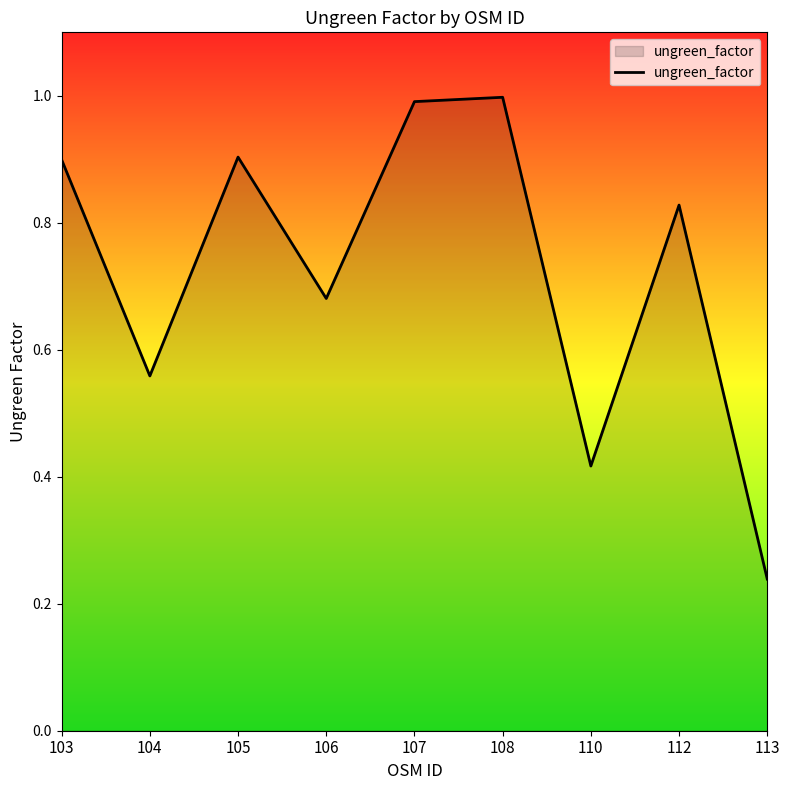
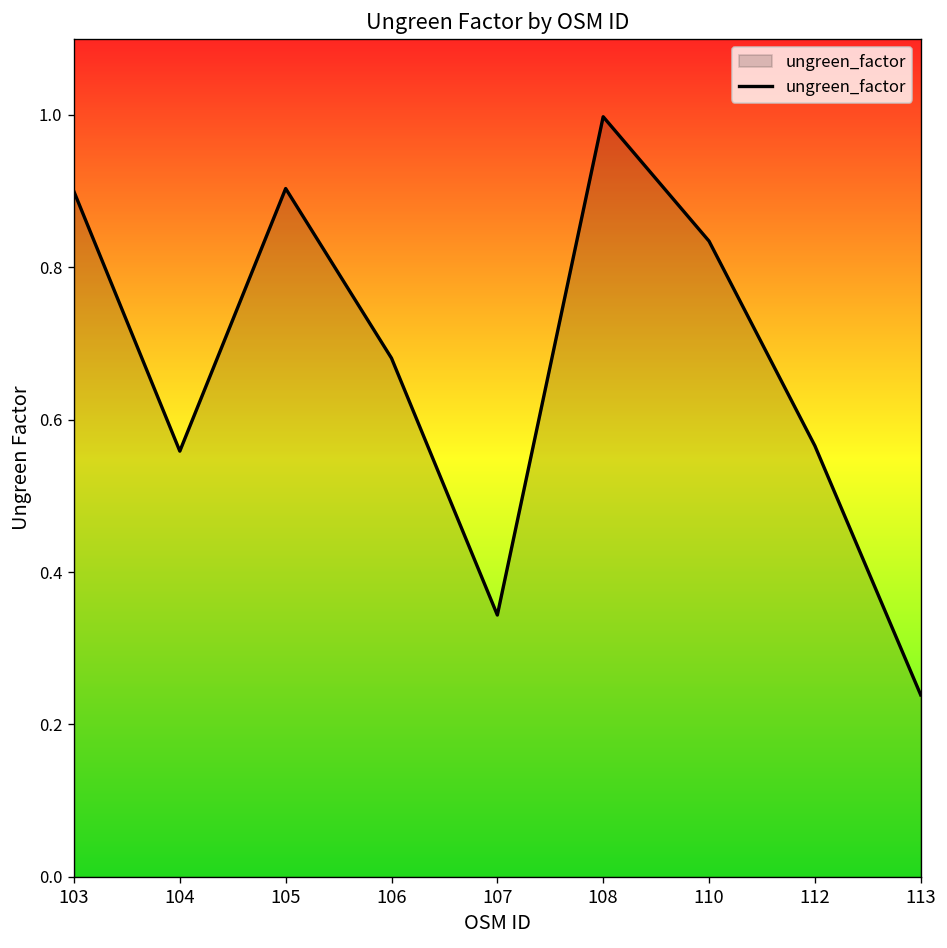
107: 0.99 -> 0.34
110: 0.42 -> 0.83
112: 0.83 -> 0.57
